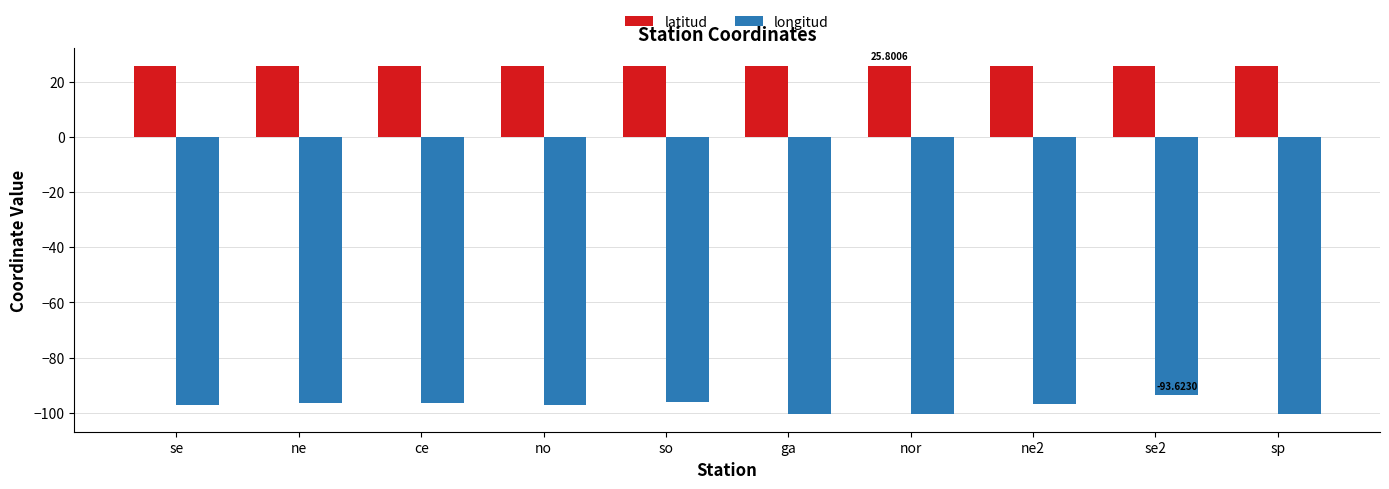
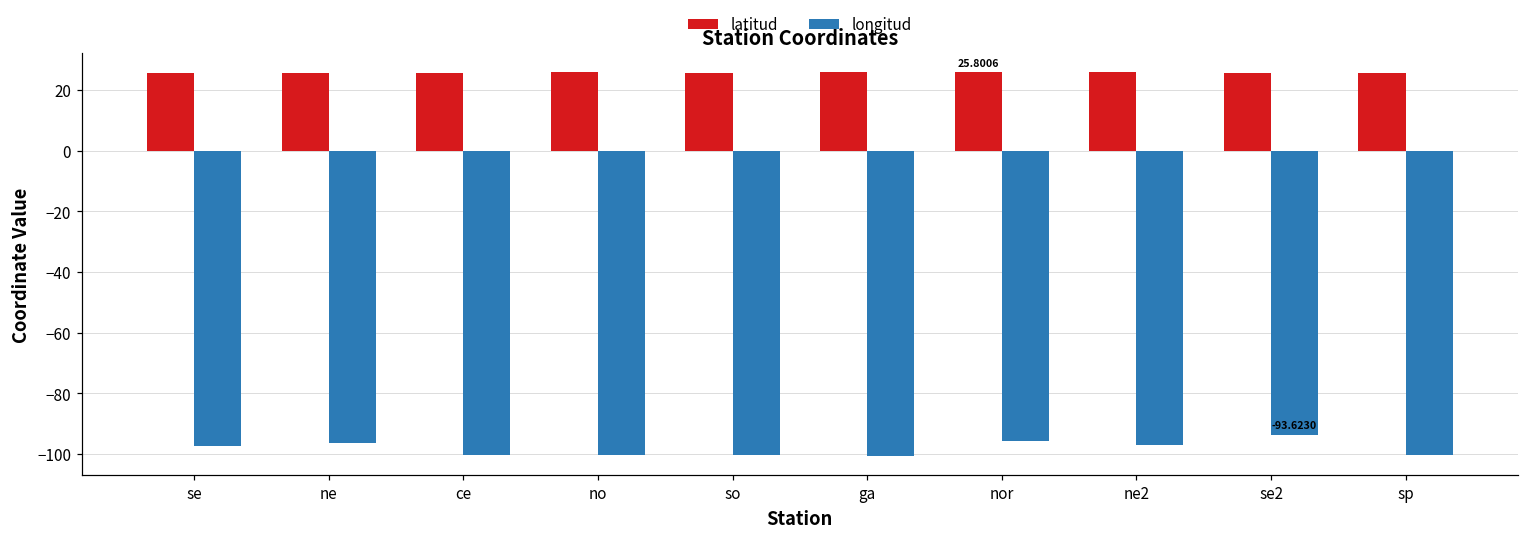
longitud, ce: -97 -> -100
longitud, no: -97 -> -100
longitud, so: -96 -> -100
longitud, nor: -100 -> -96
